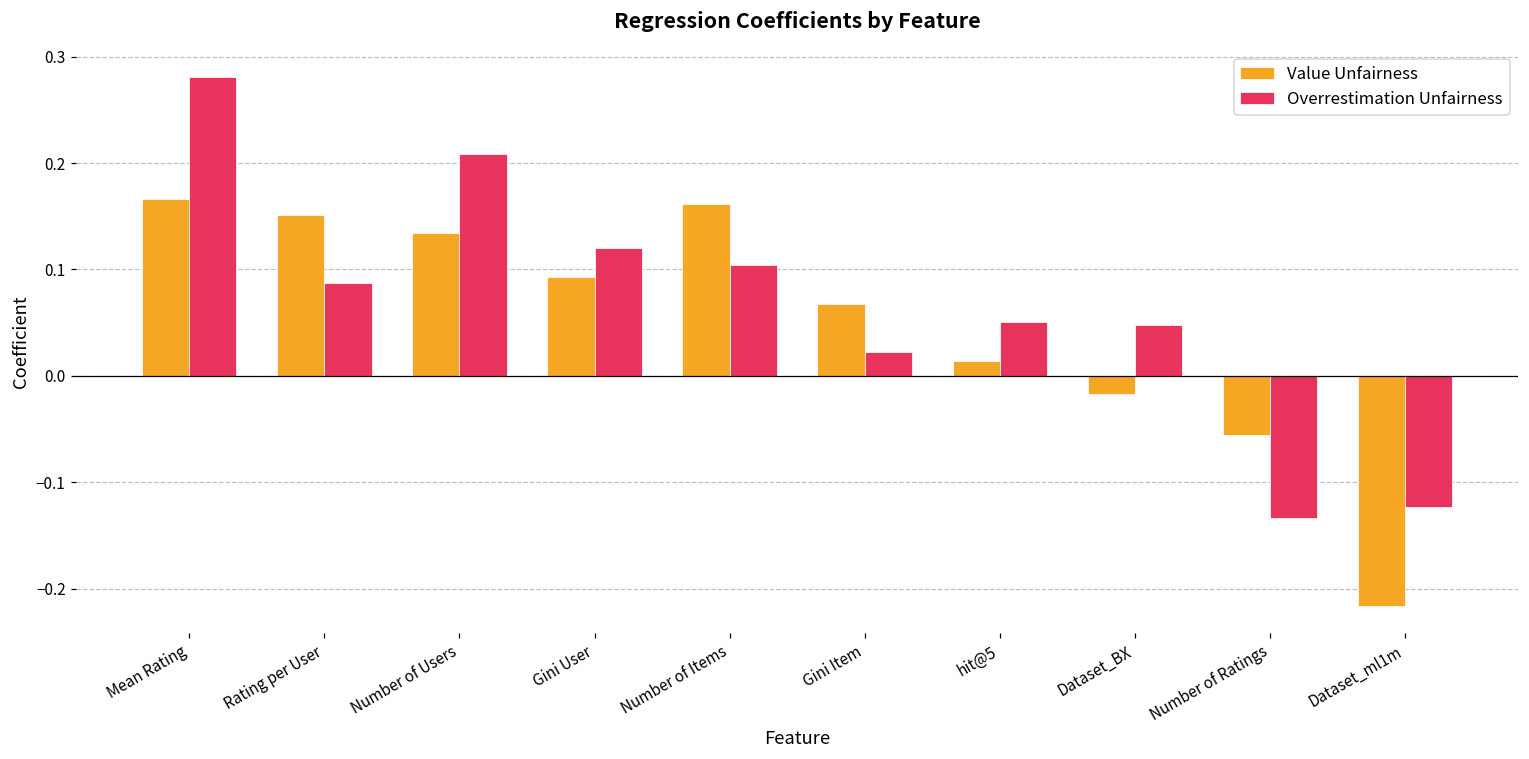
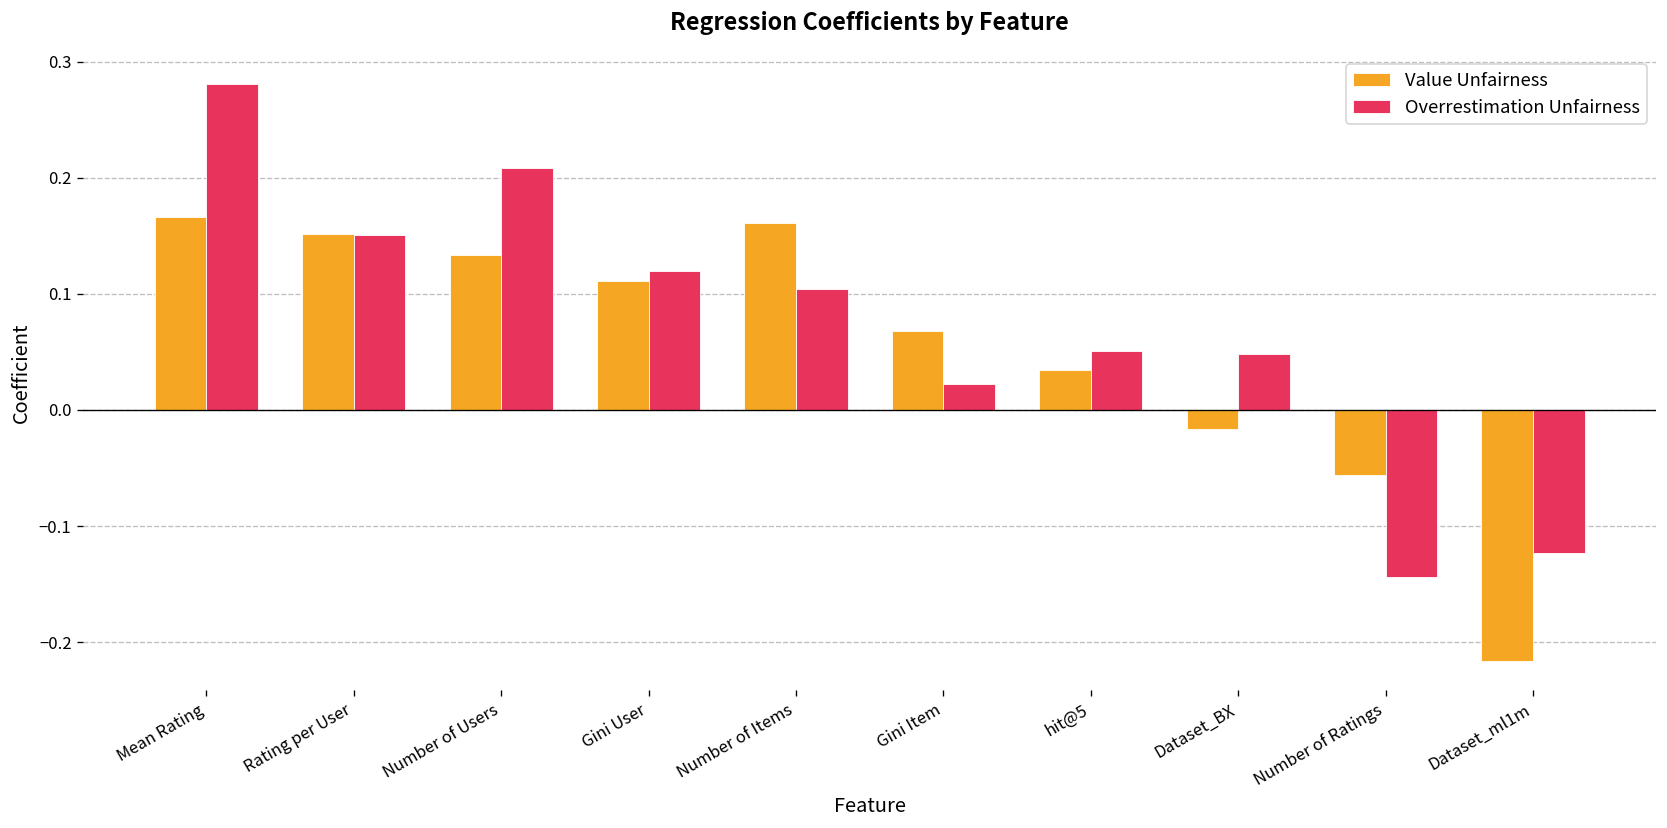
Overrestimation Unfairness, Rating per User: 0.09 -> 0.15
Value Unfairness, Gini User: 0.09 -> 0.11
Value Unfairness, hit@5: 0.01 -> 0.03
Overrestimation Unfairness, Number of Ratings: -0.13 -> -0.14
